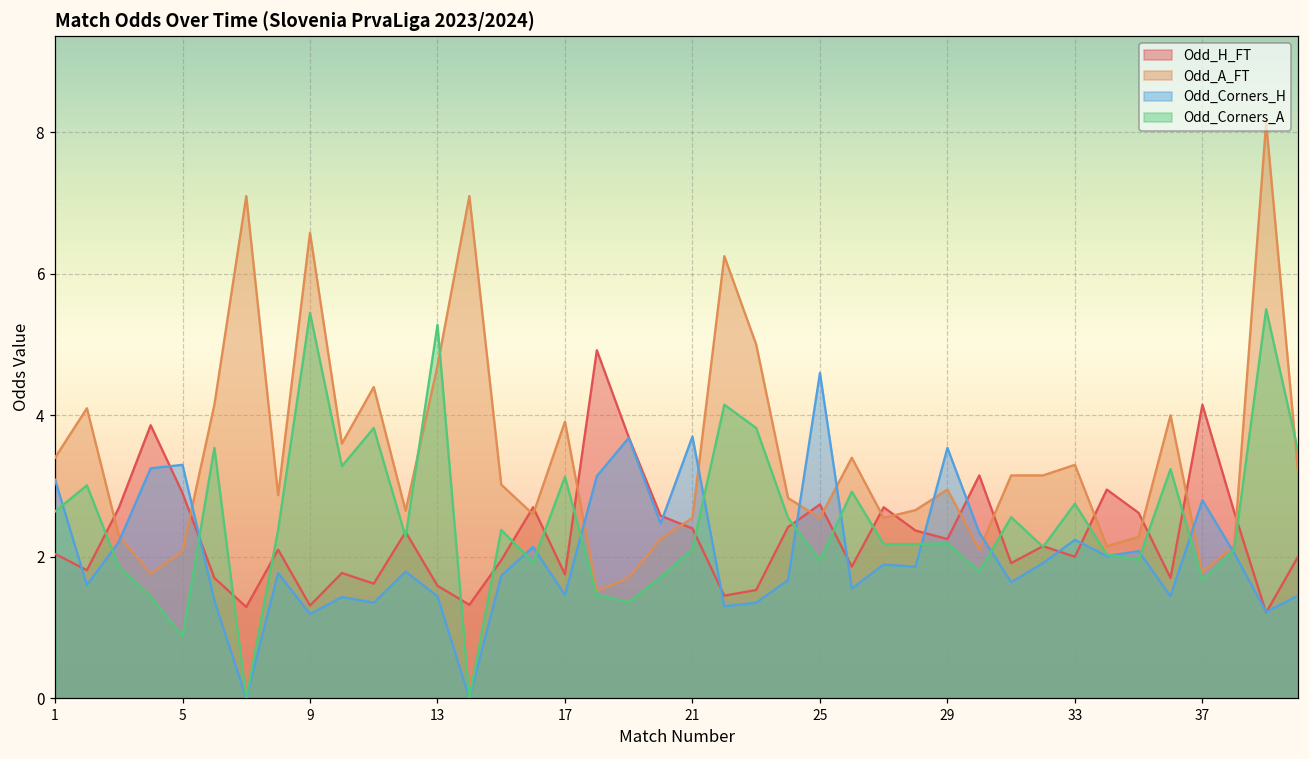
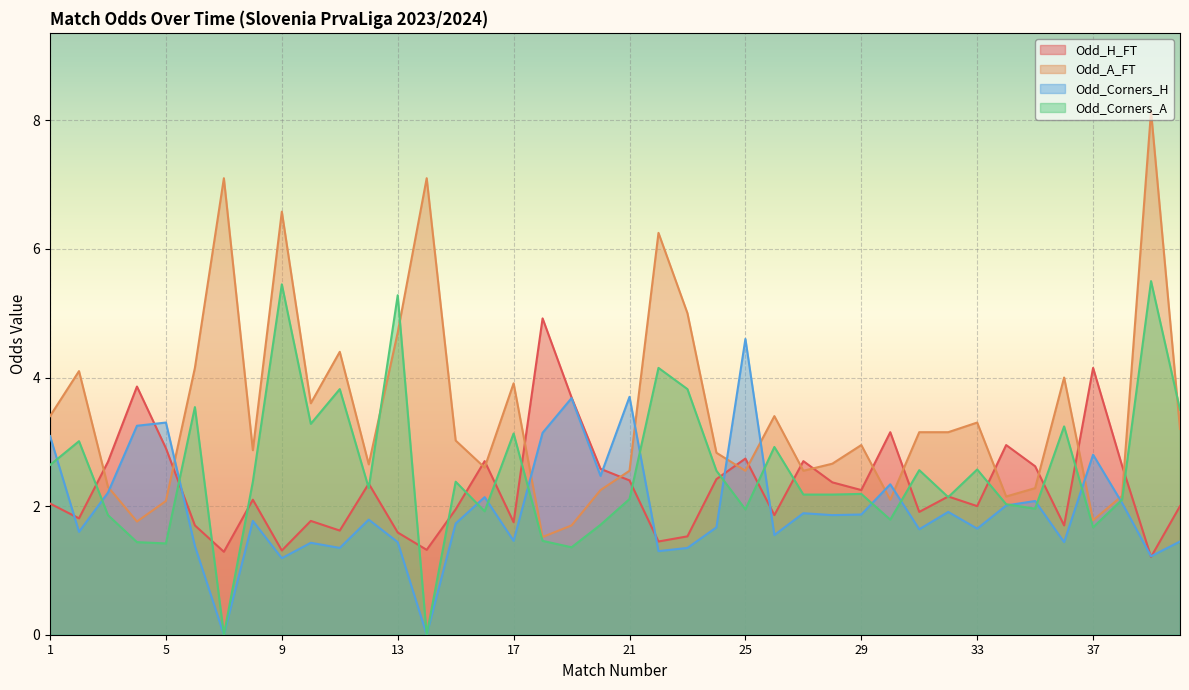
Odd_Corners_A, 5: 0.9 -> 1.4
Odd_Corners_H, 29: 3.5 -> 1.9
Odd_Corners_H, 33: 2.2 -> 1.7
Odd_Corners_A, 33: 2.8 -> 2.6
